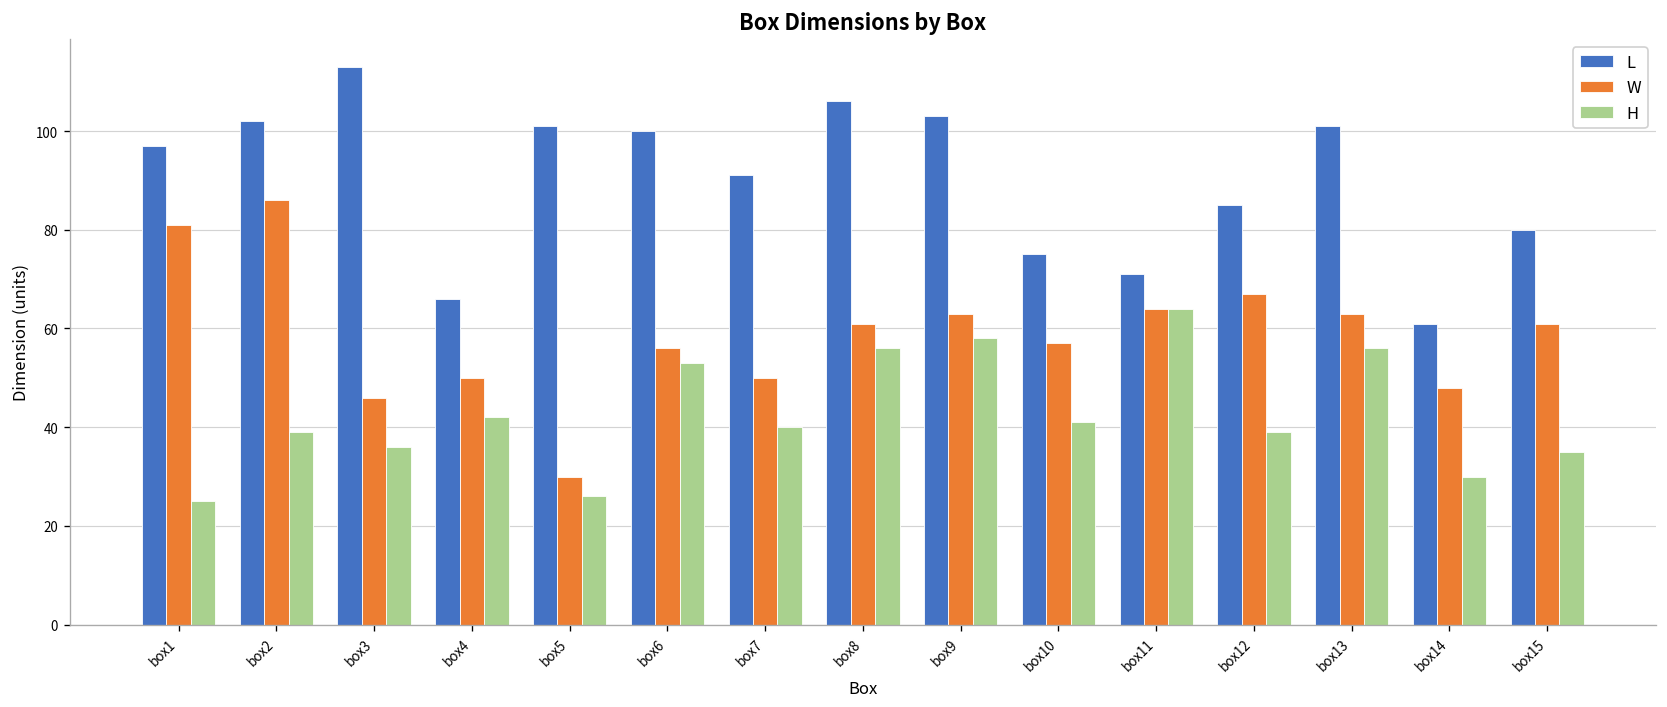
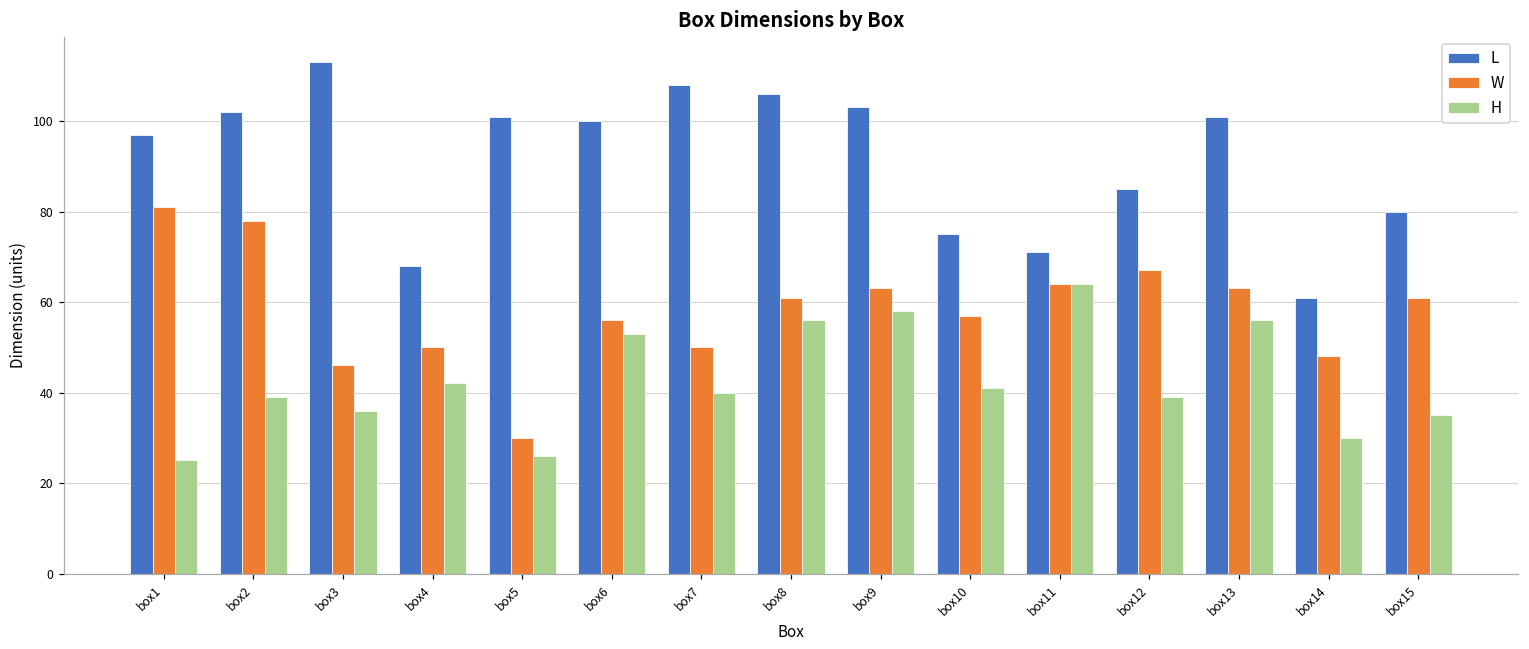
W, box2: 86 -> 78
L, box4: 66 -> 68
L, box7: 91 -> 108
